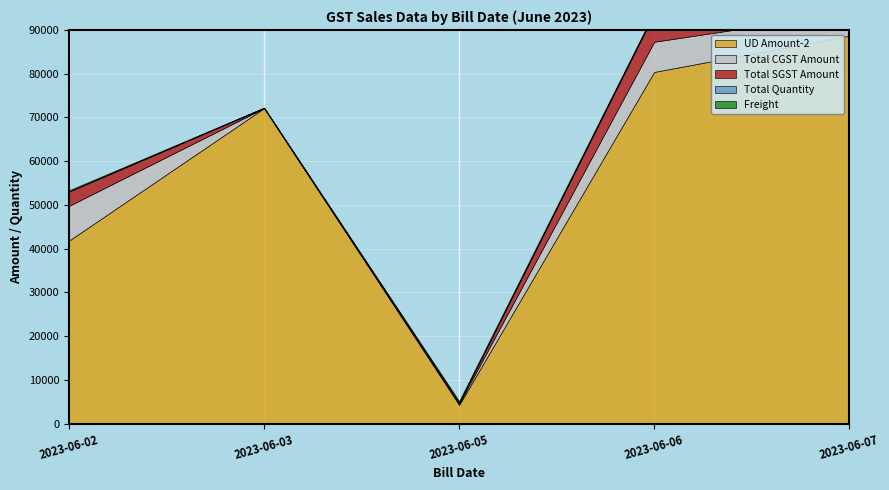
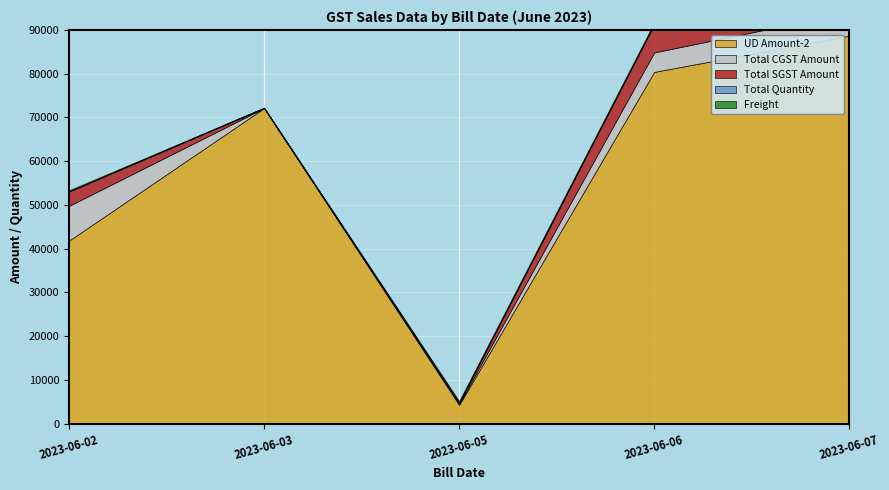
Total CGST Amount, 2023-06-06: 7000 -> 4000
